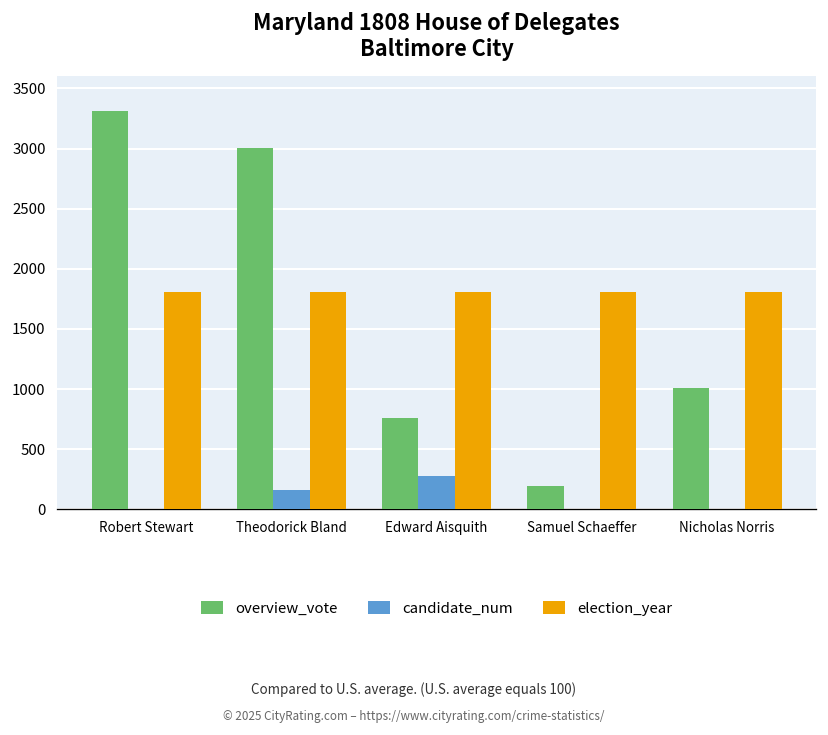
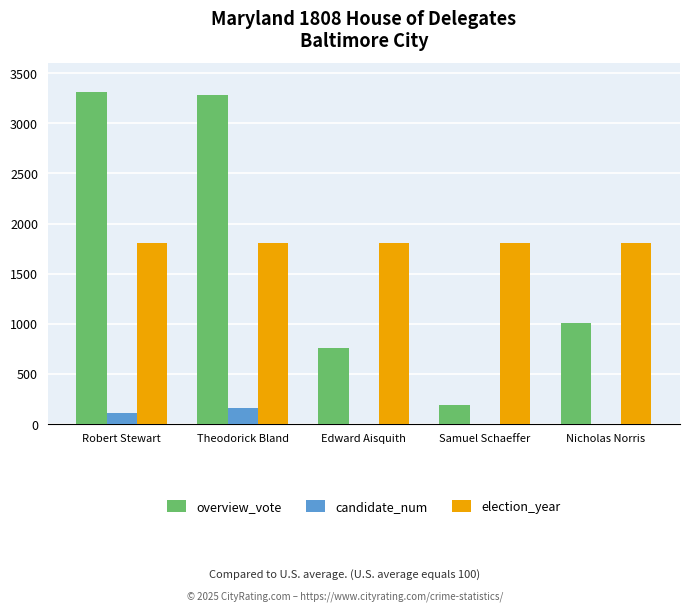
candidate_num, Robert Stewart: 0 -> 110
overview_vote, Theodorick Bland: 3000 -> 3280
candidate_num, Edward Aisquith: 280 -> 0
